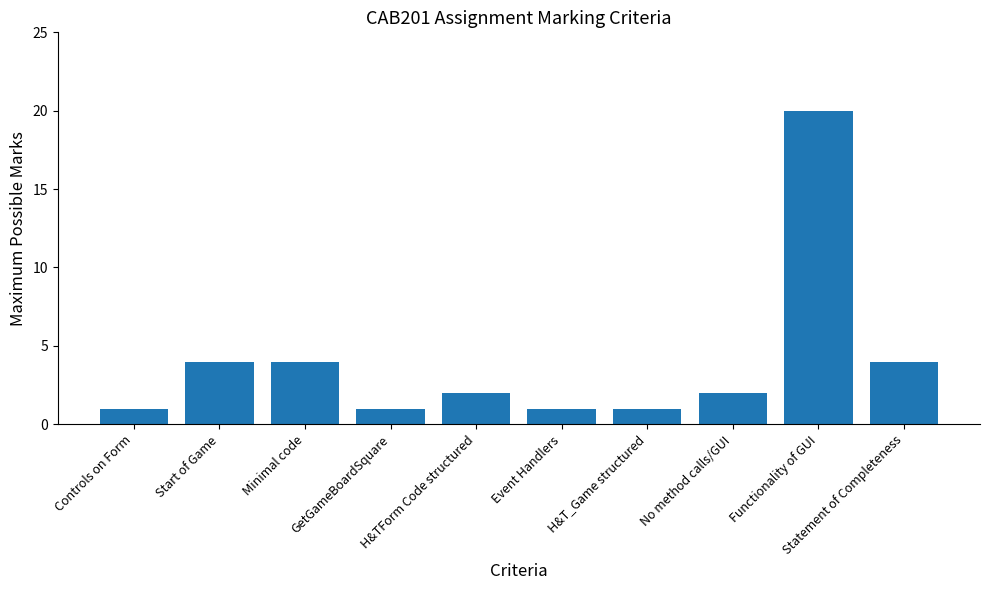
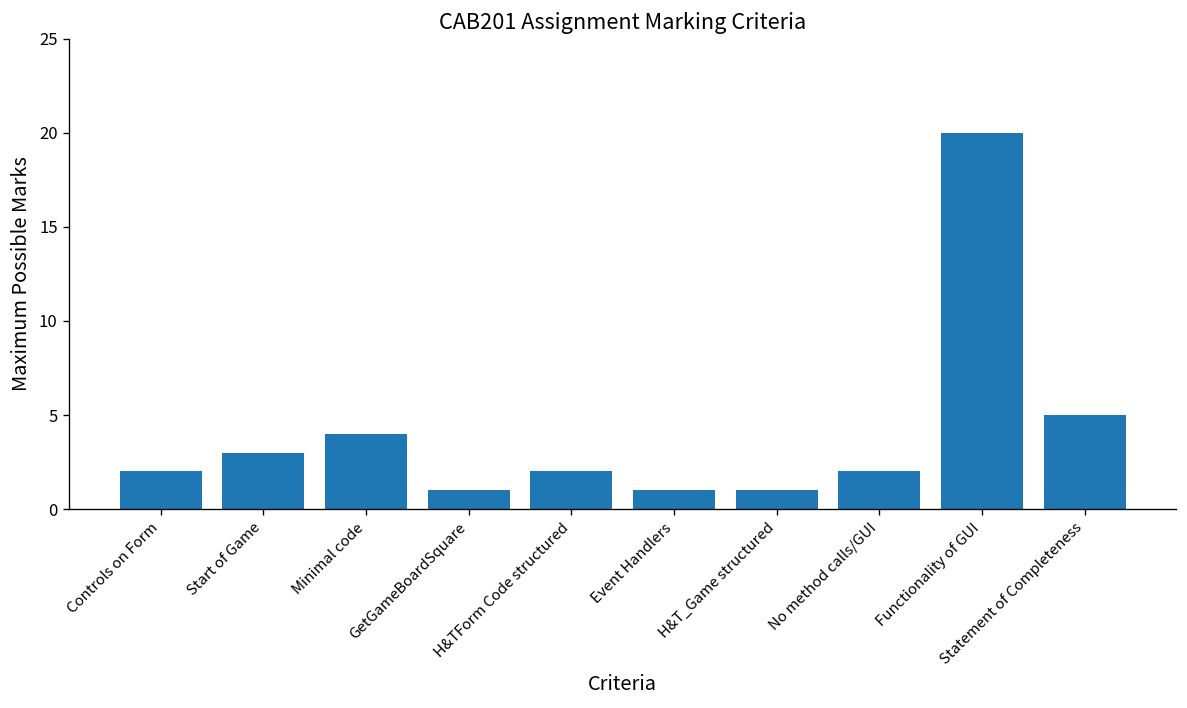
Controls on Form: 1 -> 2
Start of Game: 4 -> 3
Statement of Completeness: 4 -> 5
